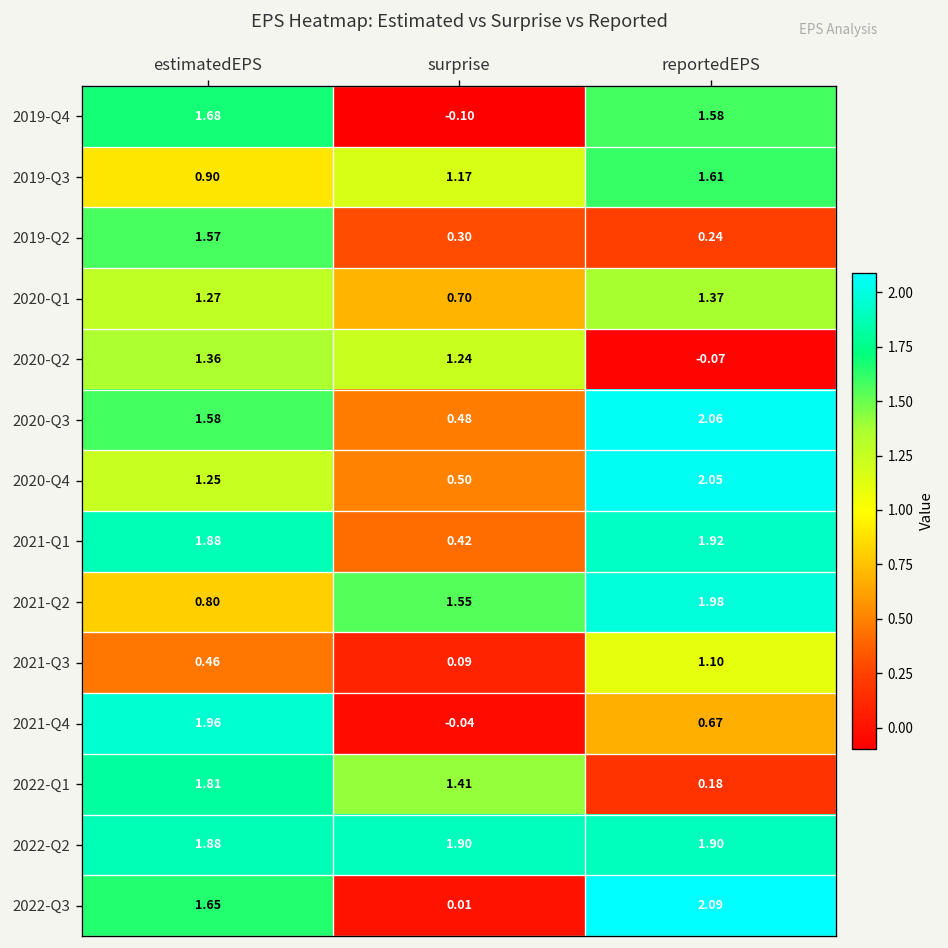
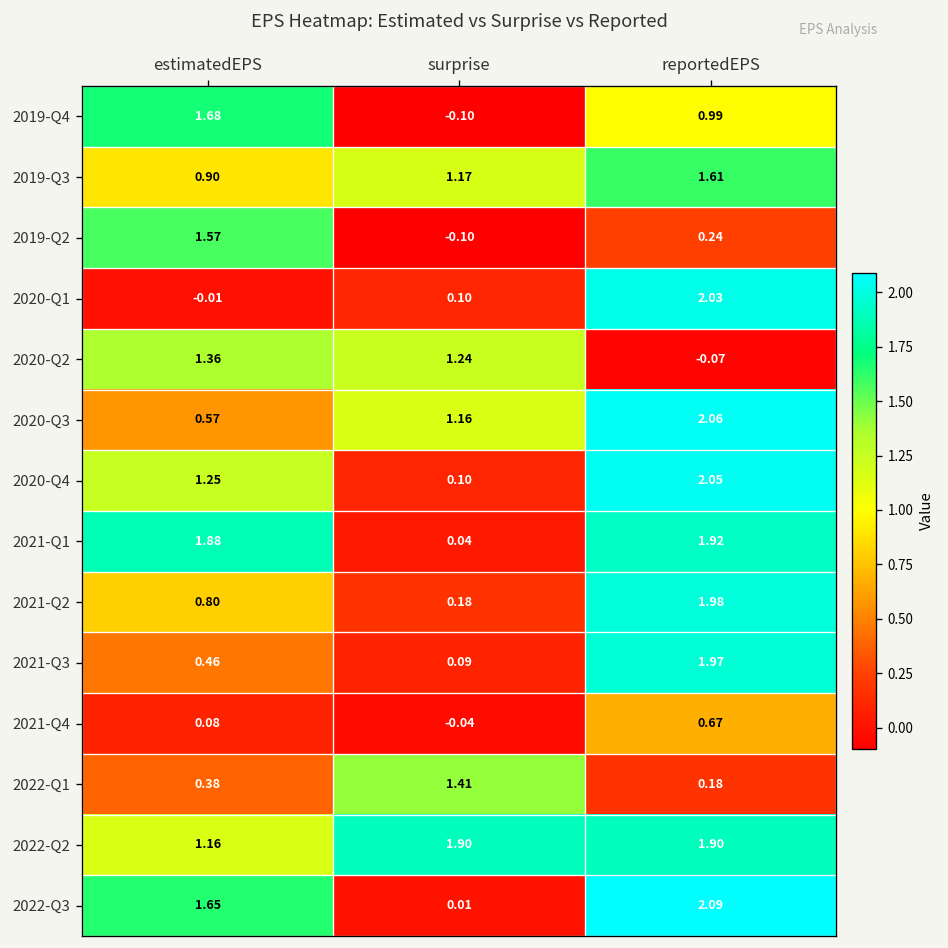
2019-Q4, reportedEPS: 1.58 -> 0.99
2019-Q2, surprise: 0.30 -> -0.10
2020-Q1, estimatedEPS: 1.27 -> -0.01
2020-Q1, surprise: 0.70 -> 0.10
2020-Q1, reportedEPS: 1.37 -> 2.03
2020-Q3, estimatedEPS: 1.58 -> 0.57
2020-Q3, surprise: 0.48 -> 1.16
2020-Q4, surprise: 0.50 -> 0.10
2021-Q1, surprise: 0.42 -> 0.04
2021-Q2, surprise: 1.55 -> 0.18
2021-Q3, reportedEPS: 1.10 -> 1.97
2021-Q4, estimatedEPS: 1.96 -> 0.08
2022-Q1, estimatedEPS: 1.81 -> 0.38
2022-Q2, estimatedEPS: 1.88 -> 1.16
